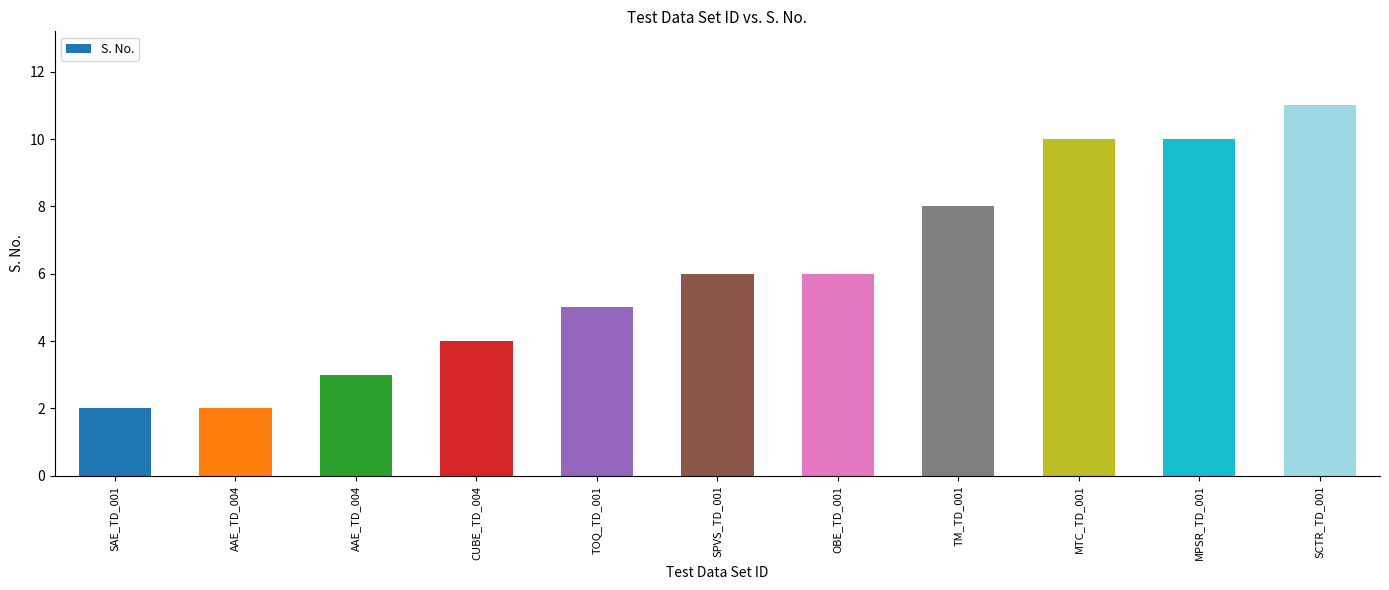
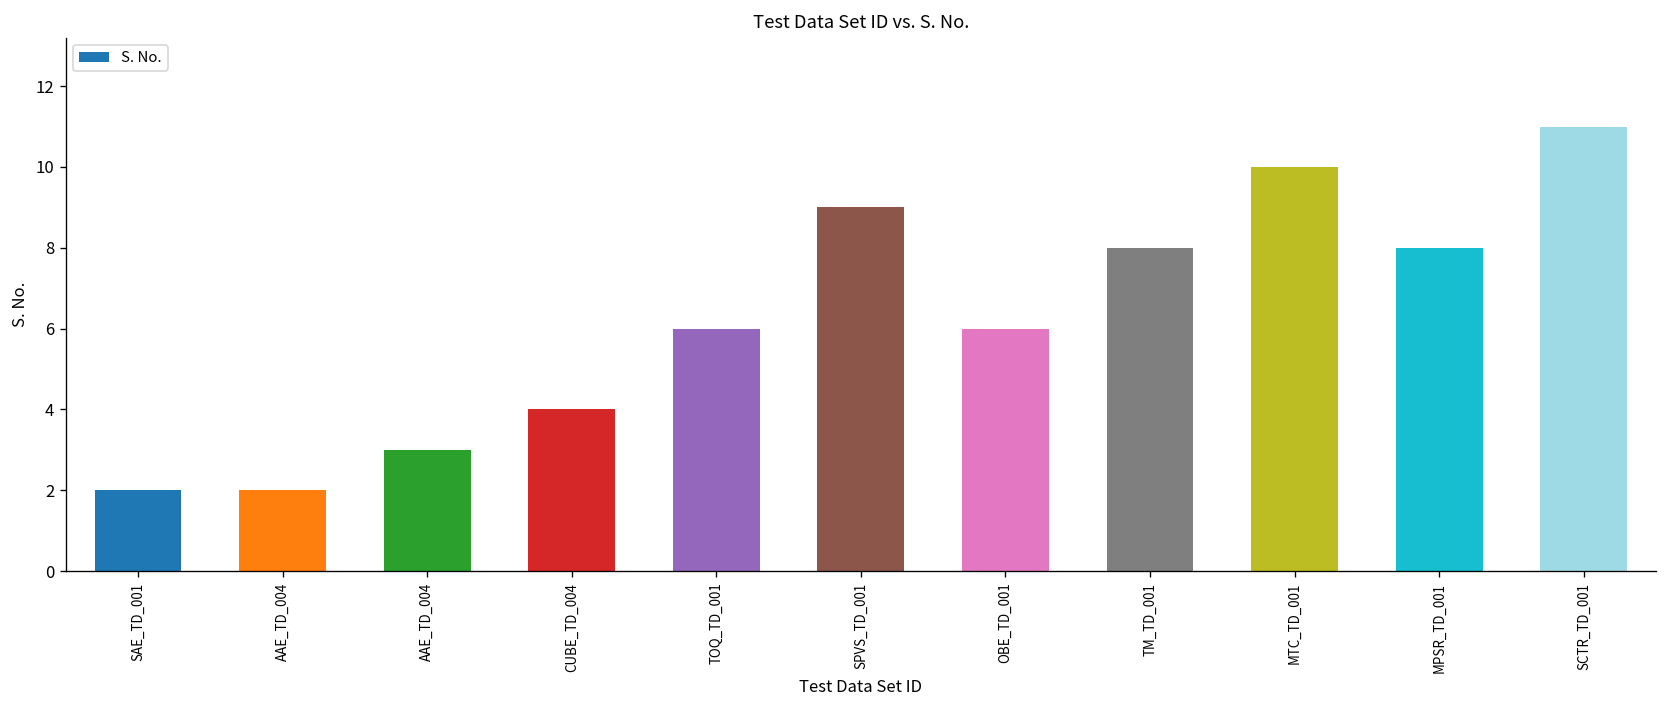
TOQ_TD_001: 5 -> 6
SPVS_TD_001: 6 -> 9
MPSR_TD_001: 10 -> 8
